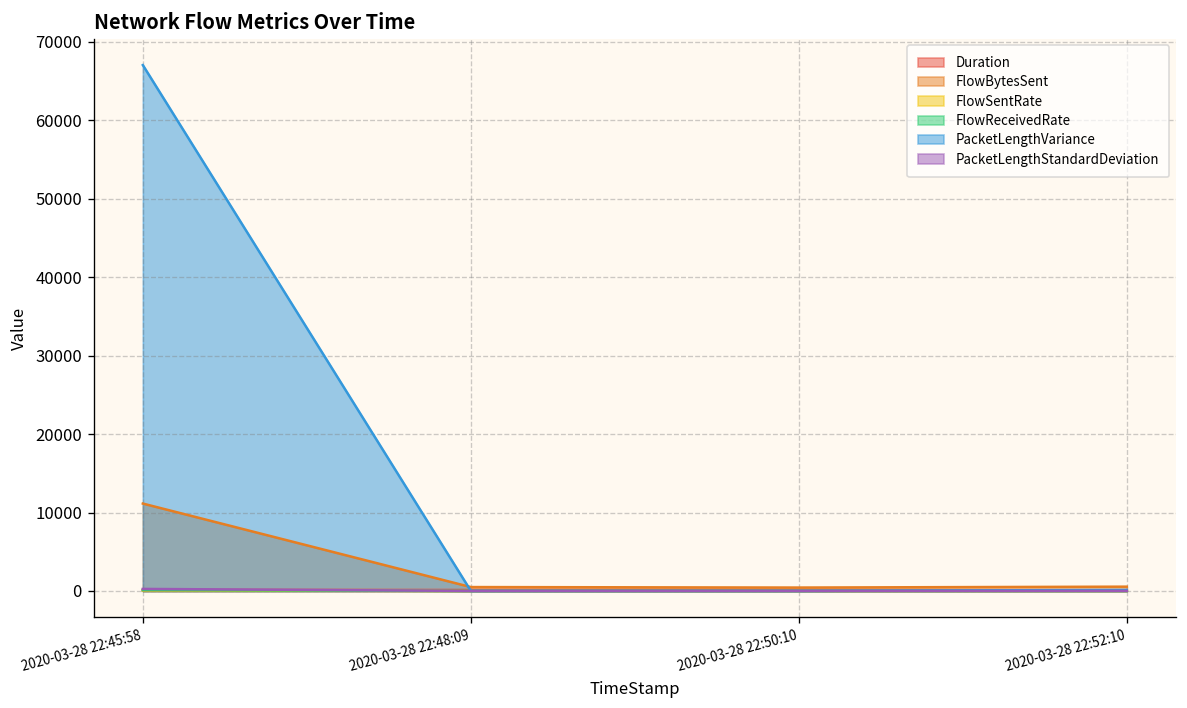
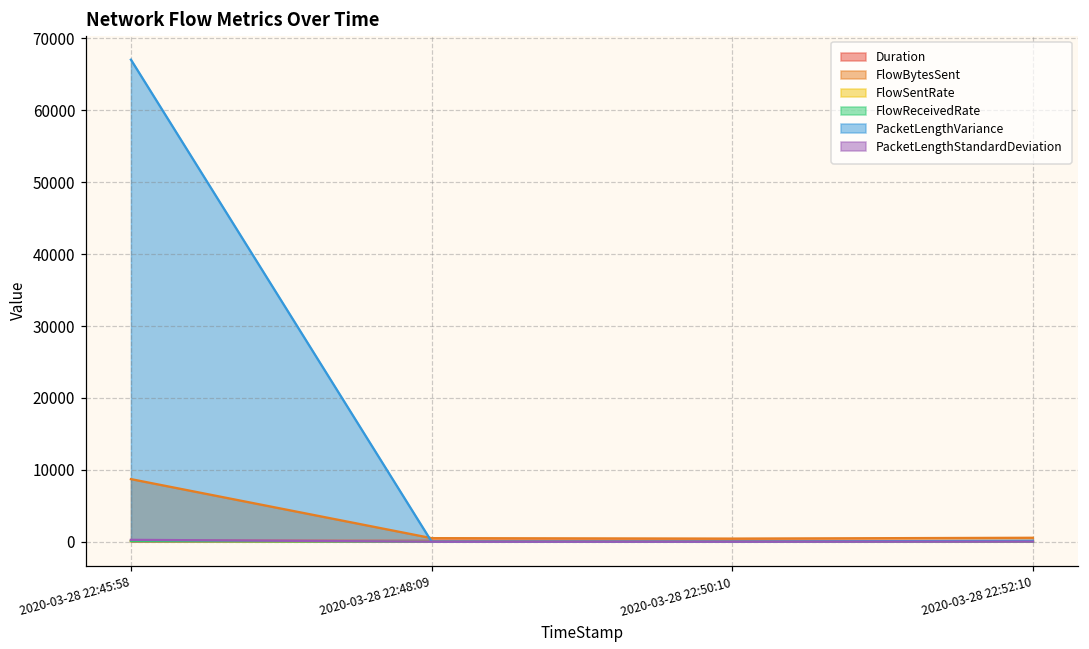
FlowBytesSent, 2020-03-28 22:45:58: 11000 -> 9000
